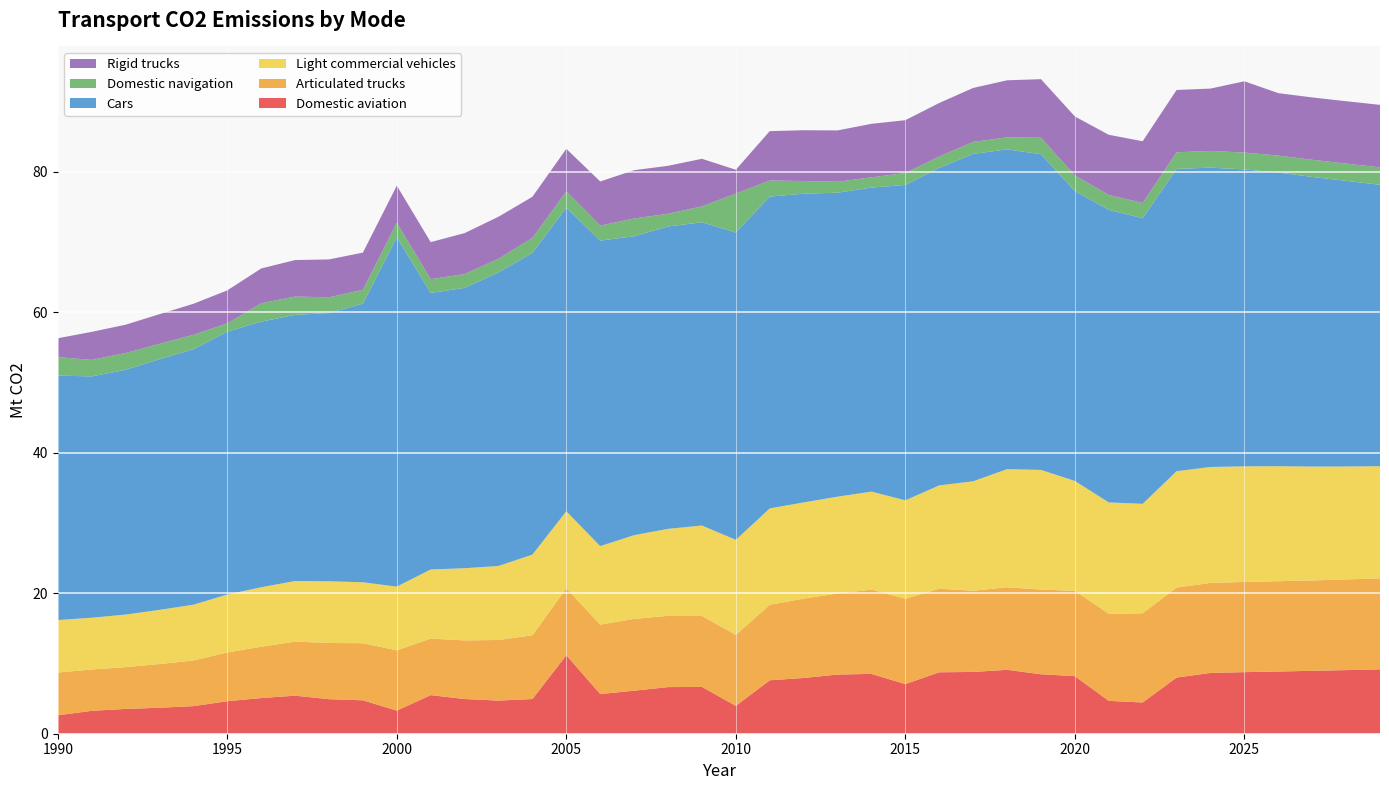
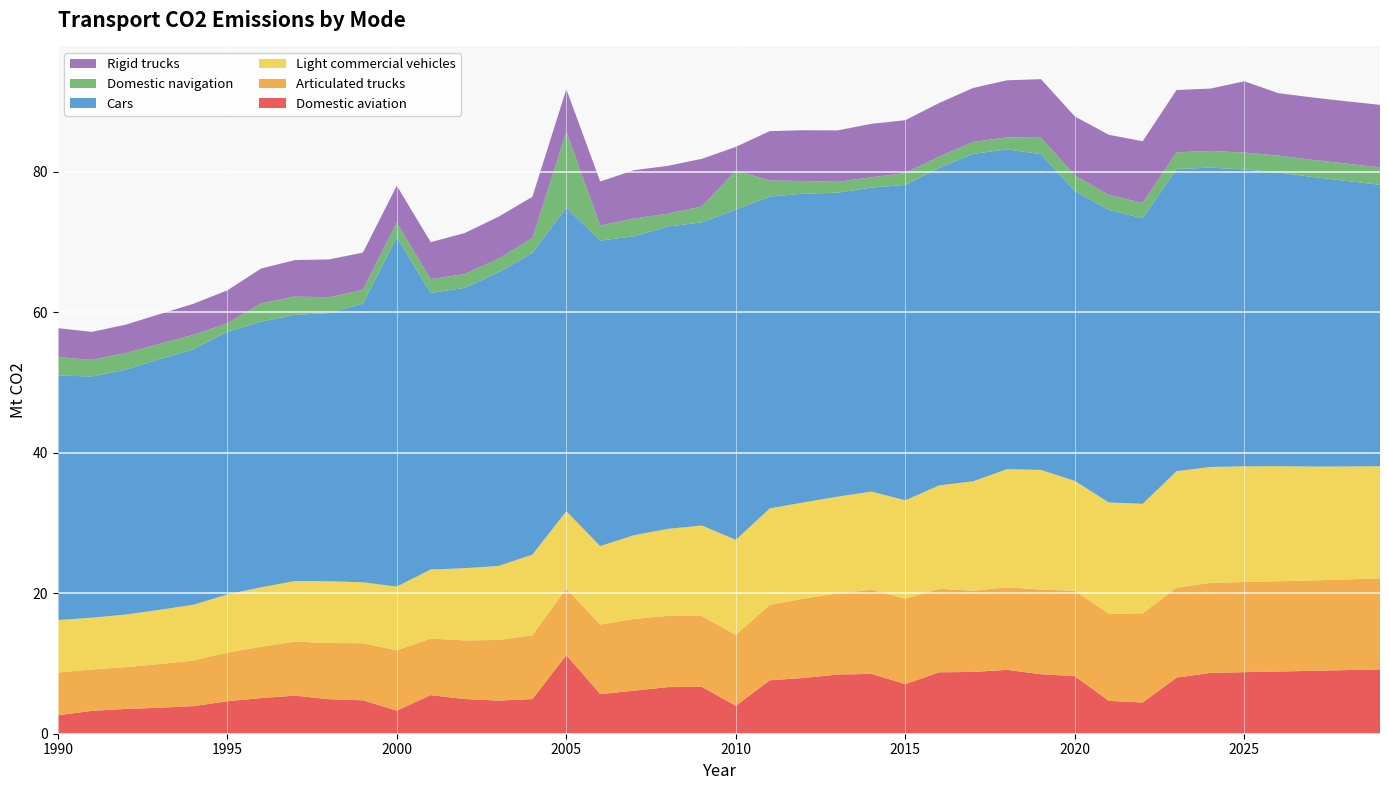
Rigid trucks, 1990: 3 -> 4
Domestic navigation, 2005: 2 -> 11
Cars, 2010: 44 -> 47
